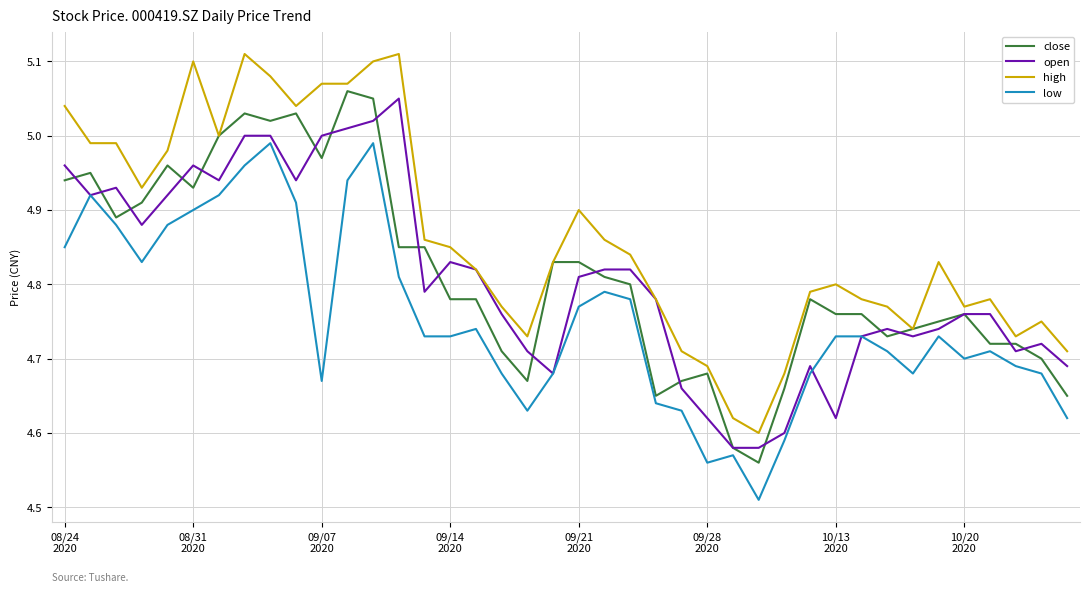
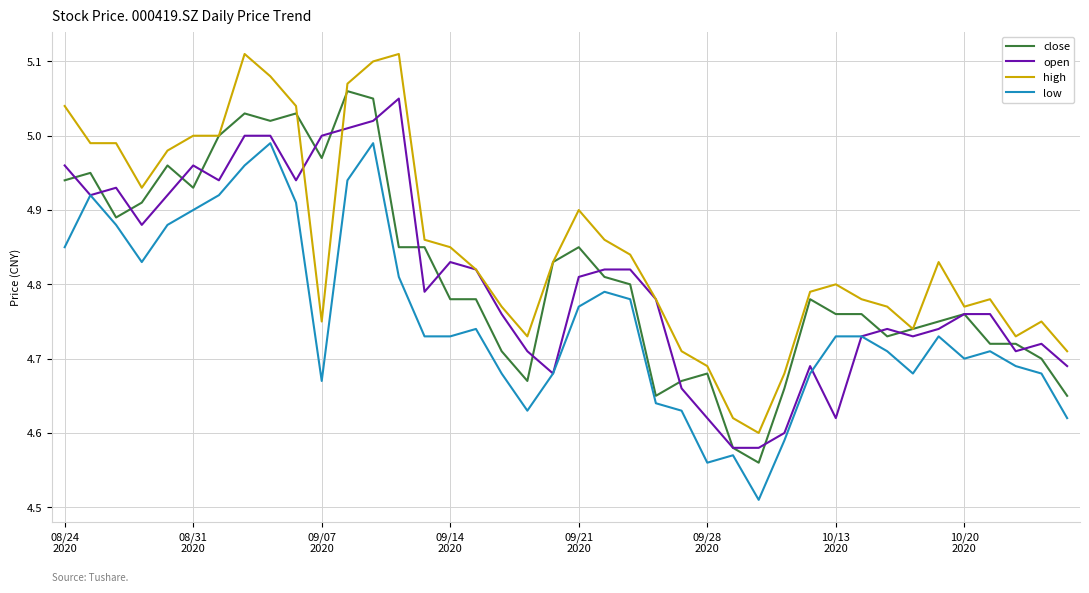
high, 08/31 2020: 5.1 -> 5.0
high, 09/07 2020: 5.07 -> 4.75
close, 09/21 2020: 4.83 -> 4.85
